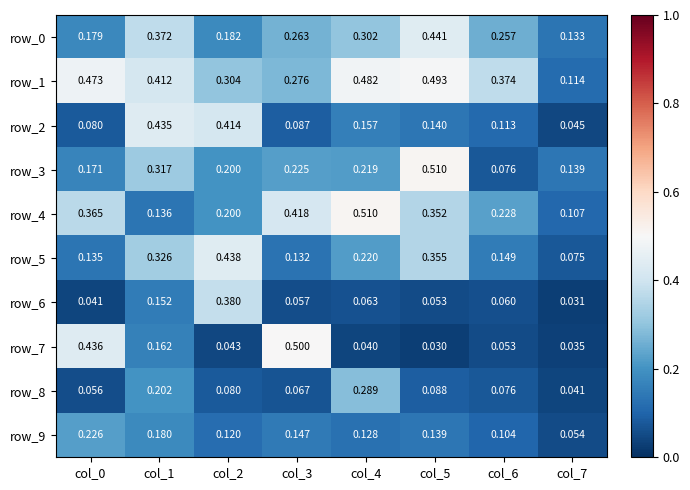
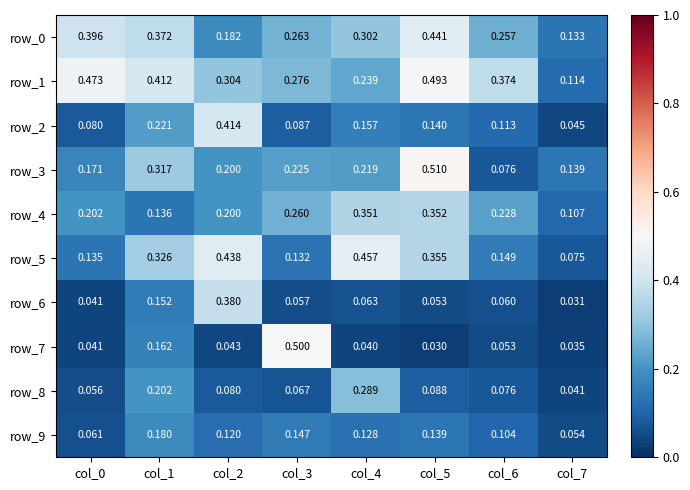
row_0, col_0: 0.179 -> 0.396
row_1, col_4: 0.482 -> 0.239
row_2, col_1: 0.435 -> 0.221
row_4, col_0: 0.365 -> 0.202
row_4, col_3: 0.418 -> 0.260
row_4, col_4: 0.510 -> 0.351
row_5, col_4: 0.220 -> 0.457
row_7, col_0: 0.436 -> 0.041
row_9, col_0: 0.226 -> 0.061
